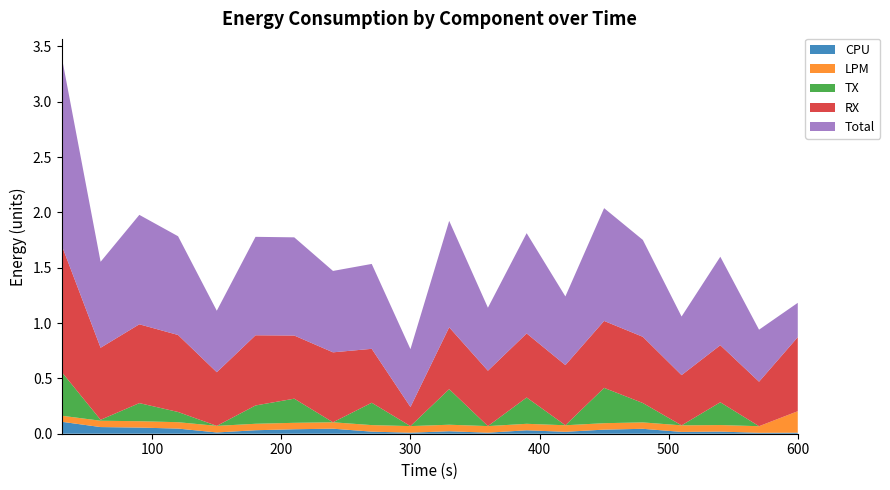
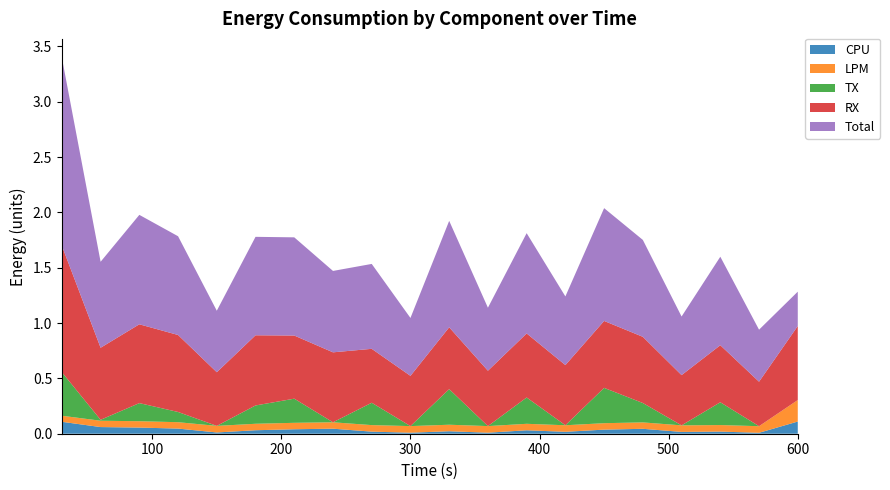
RX, 300: 0.17 -> 0.45
CPU, 600: 0.01 -> 0.11
